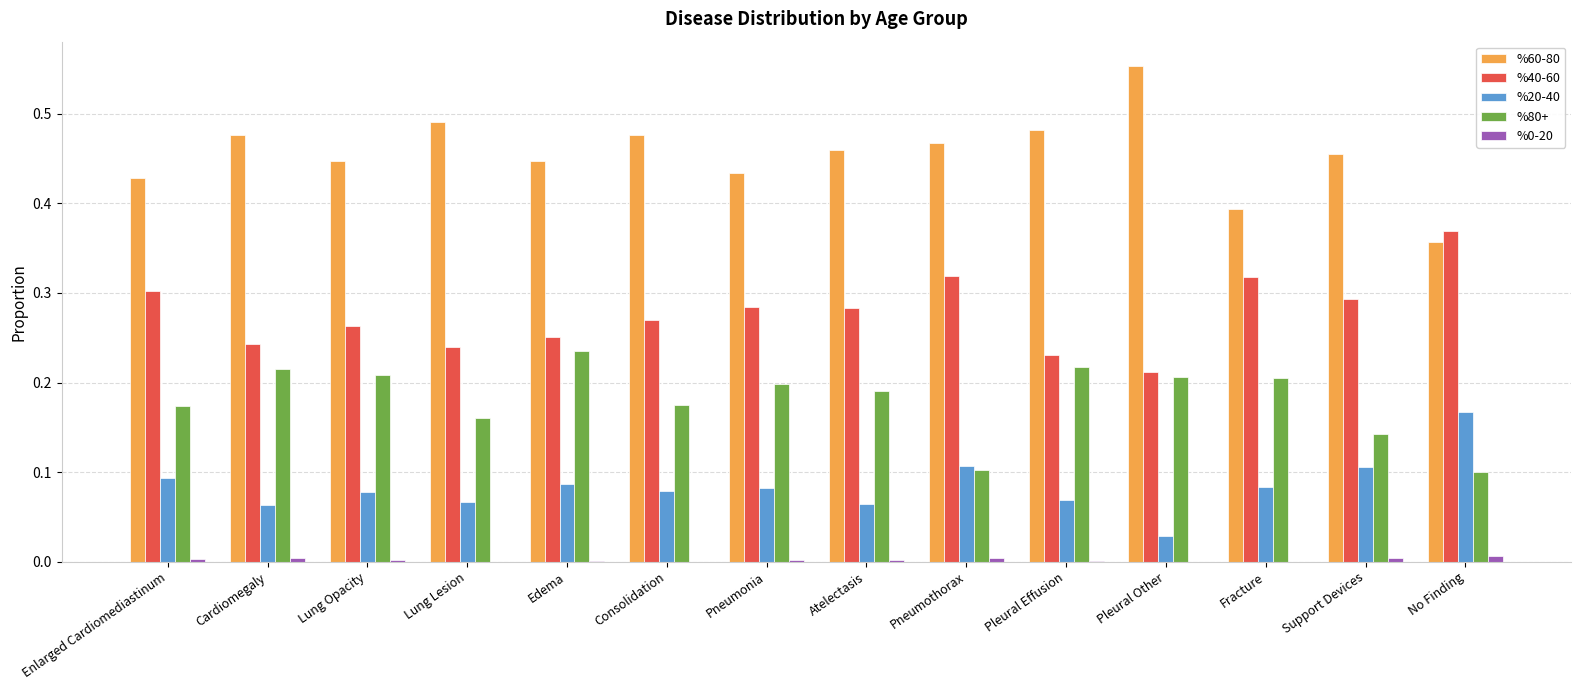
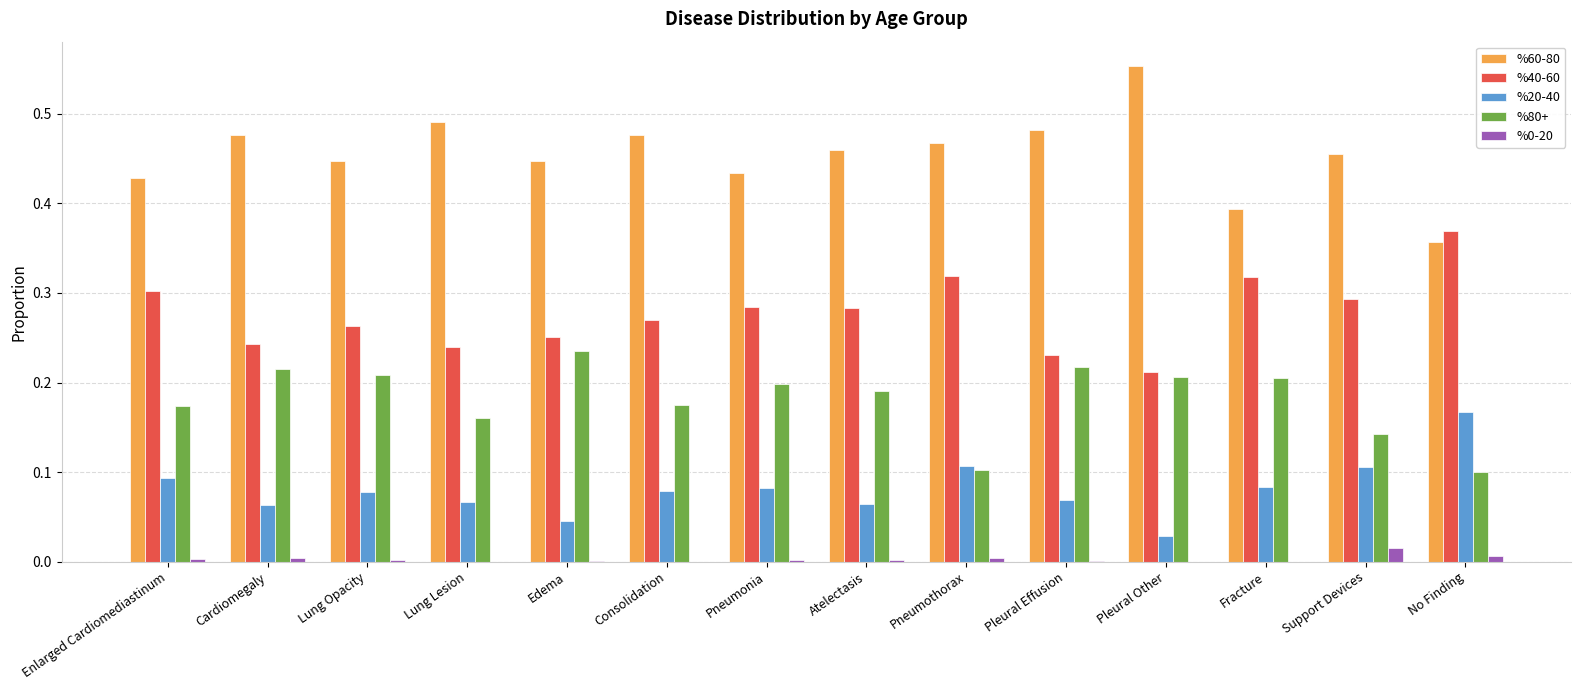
%20-40, Edema: 0.09 -> 0.05
%0-20, Support Devices: 0.00 -> 0.02
